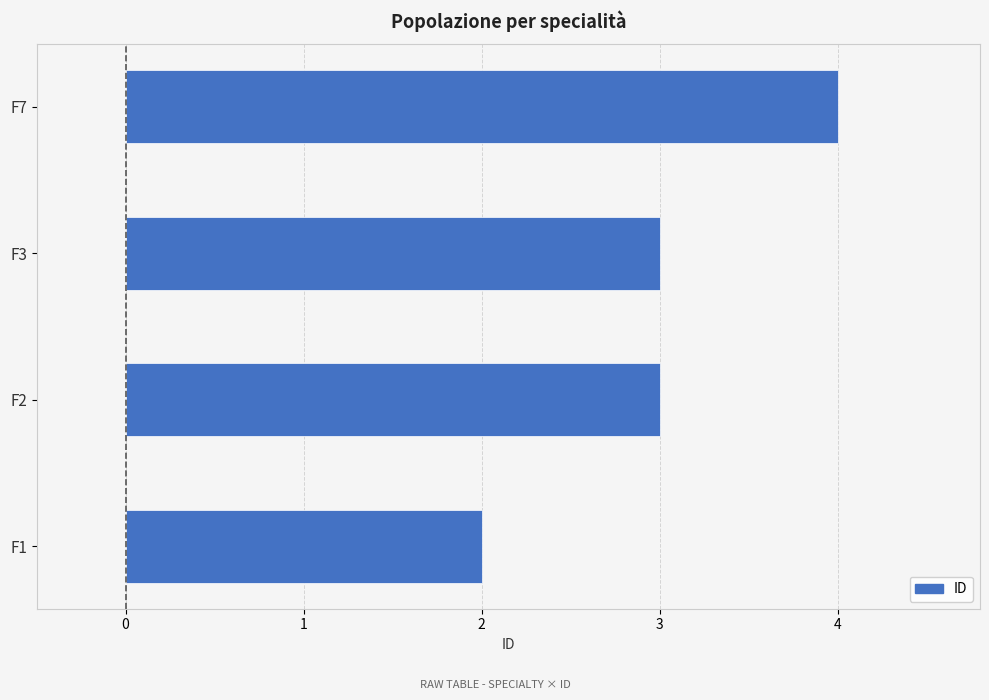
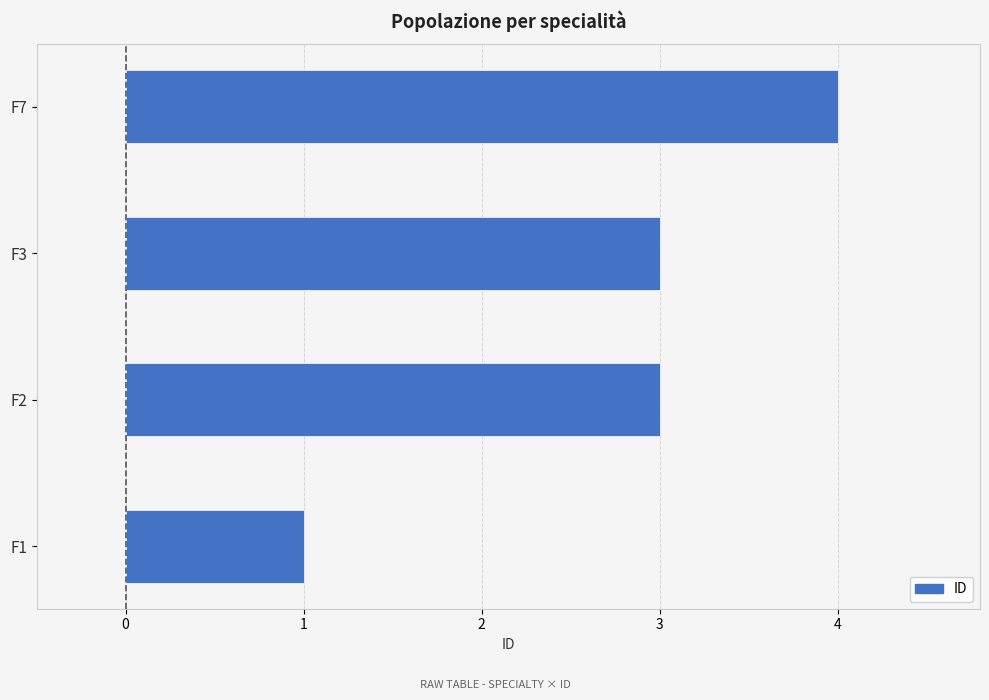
F1: 2 -> 1
